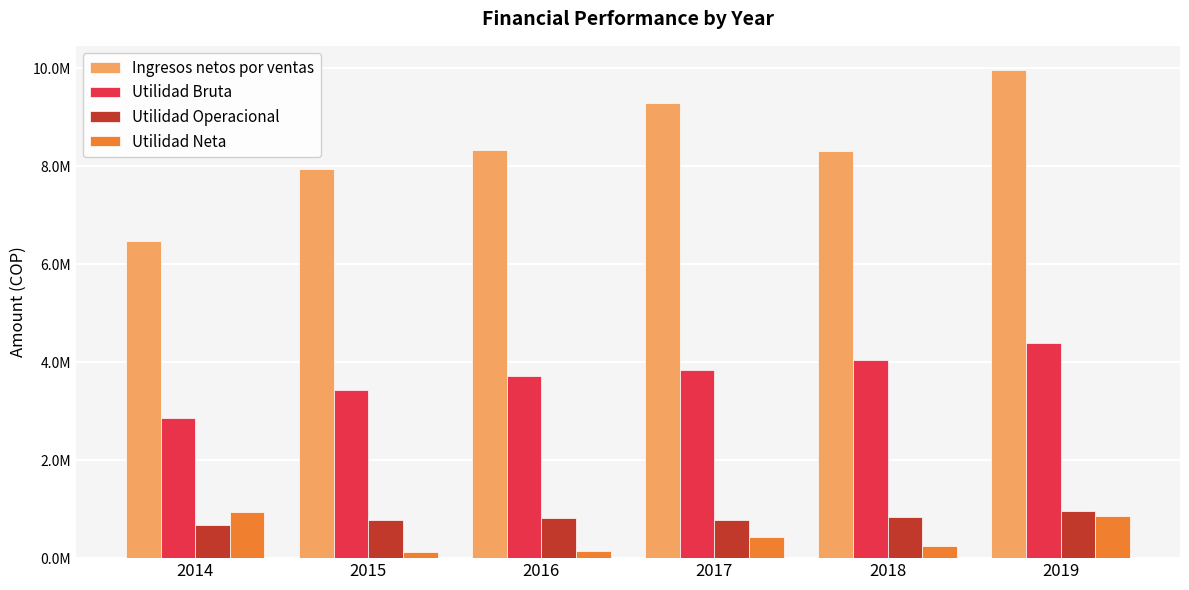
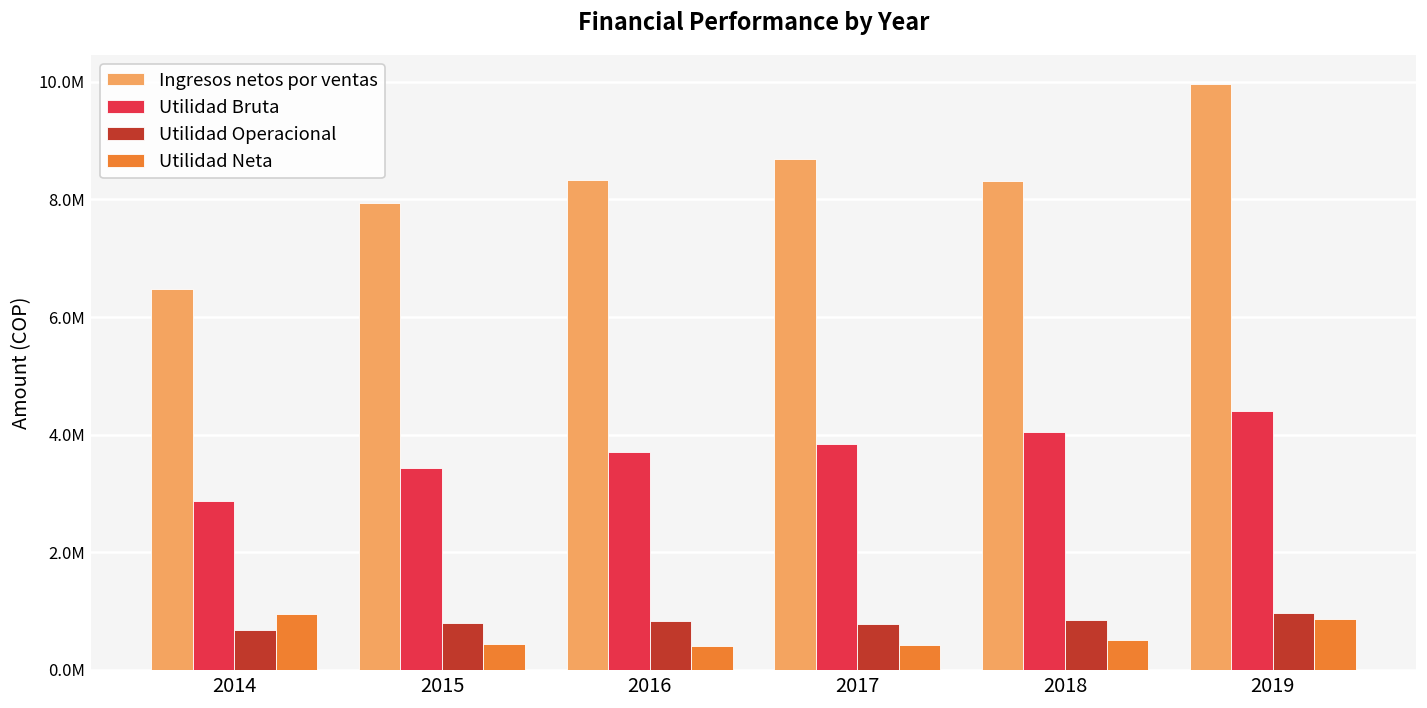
Utilidad Neta, 2015: 100000 -> 400000
Utilidad Neta, 2016: 200000 -> 400000
Ingresos netos por ventas, 2017: 9300000 -> 8700000
Utilidad Neta, 2018: 200000 -> 500000
